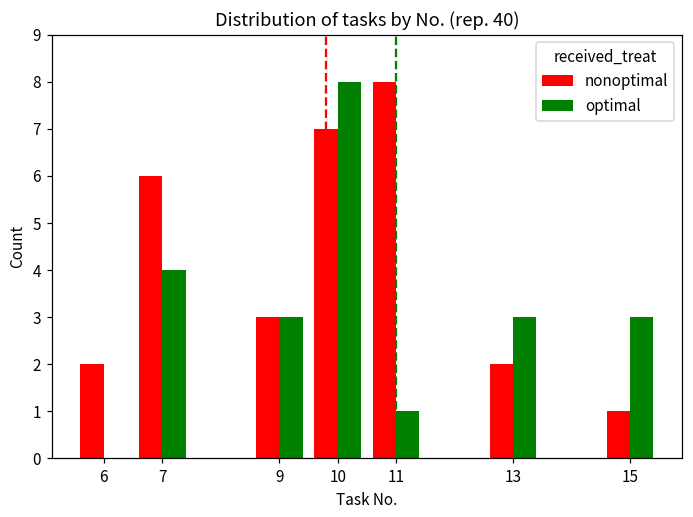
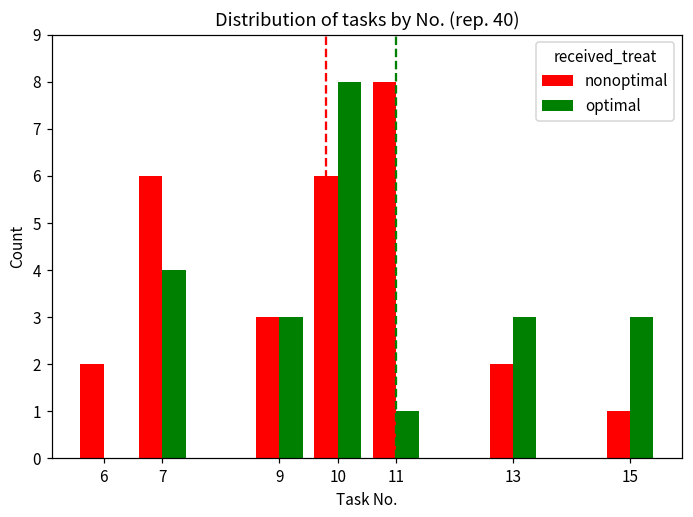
nonoptimal, 10: 7 -> 6
